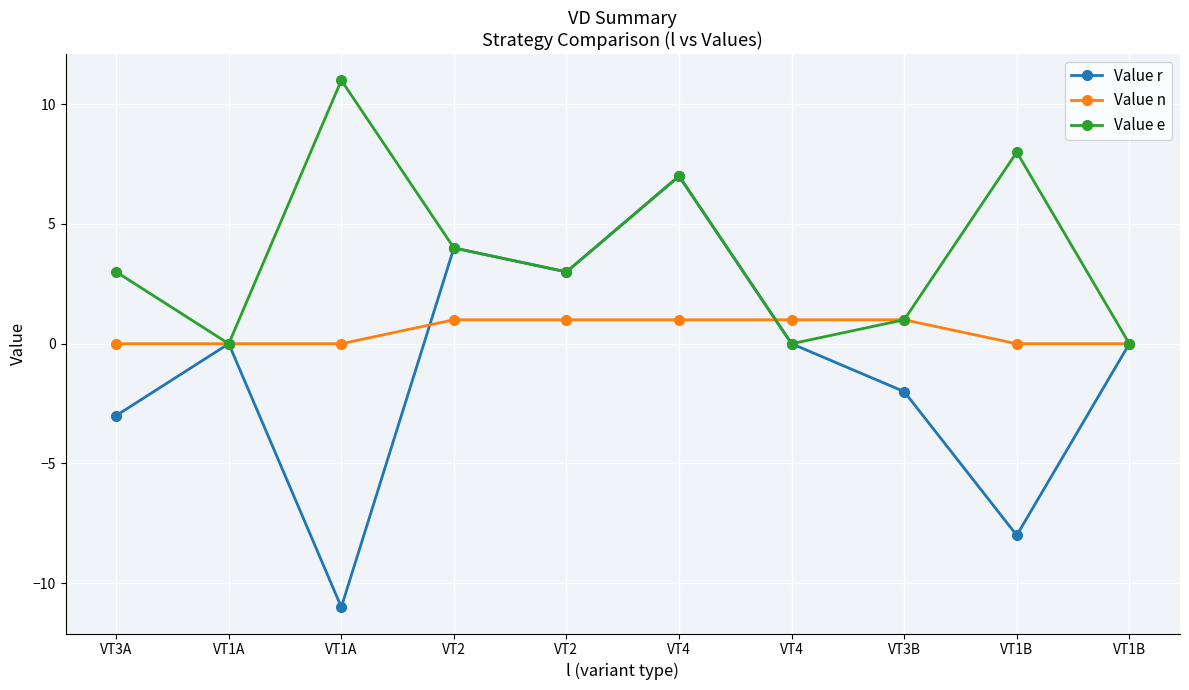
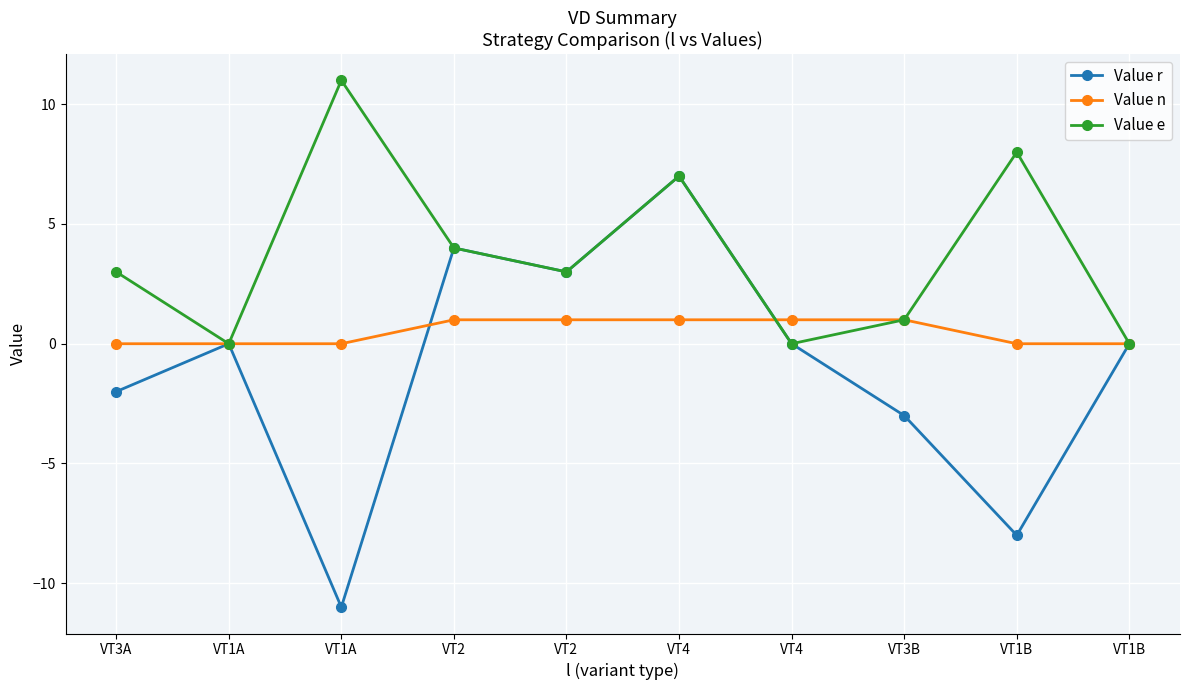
Value r, VT3A: -3 -> -2
Value r, VT3B: -2 -> -3
